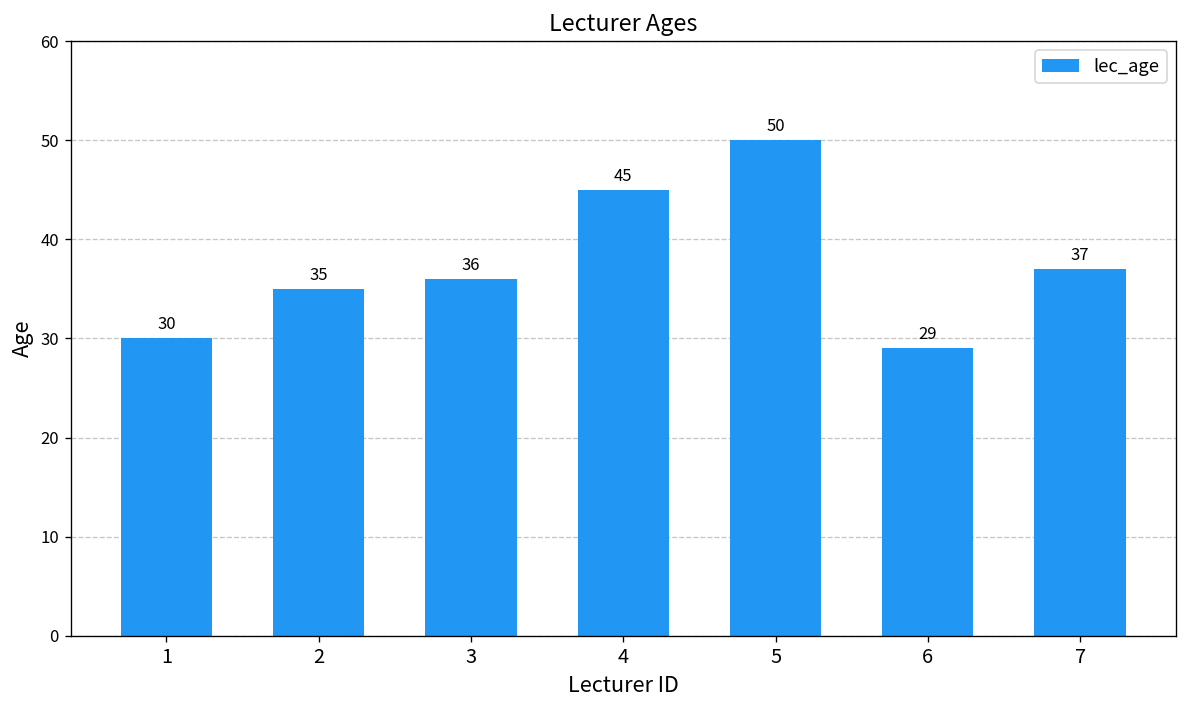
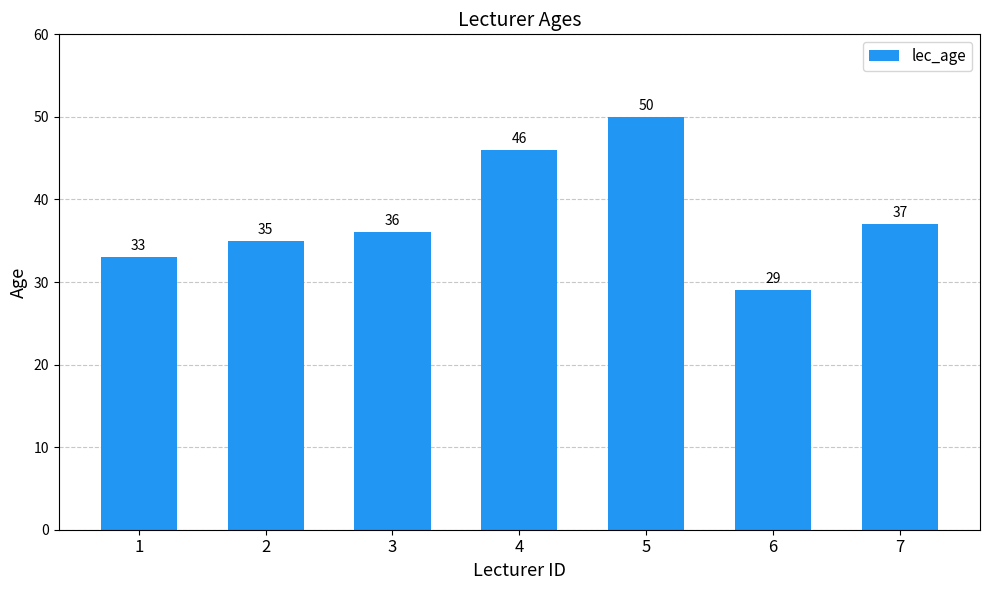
1: 30 -> 33
4: 45 -> 46
